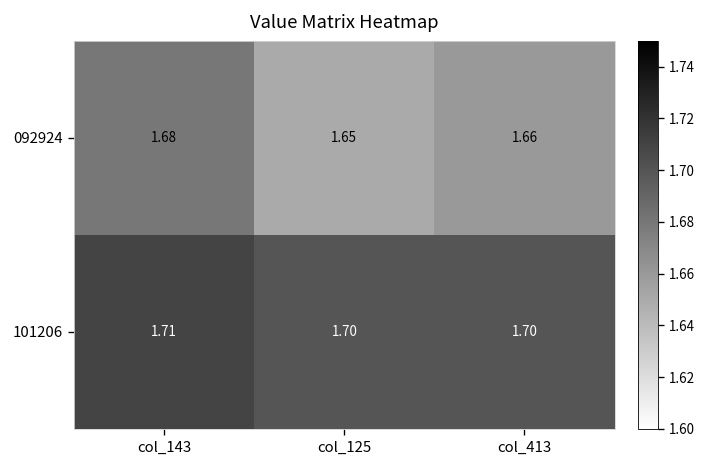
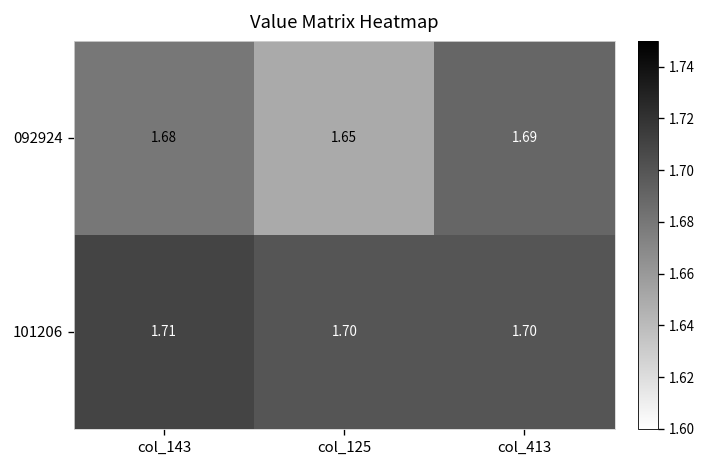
092924, col_413: 1.66 -> 1.69
